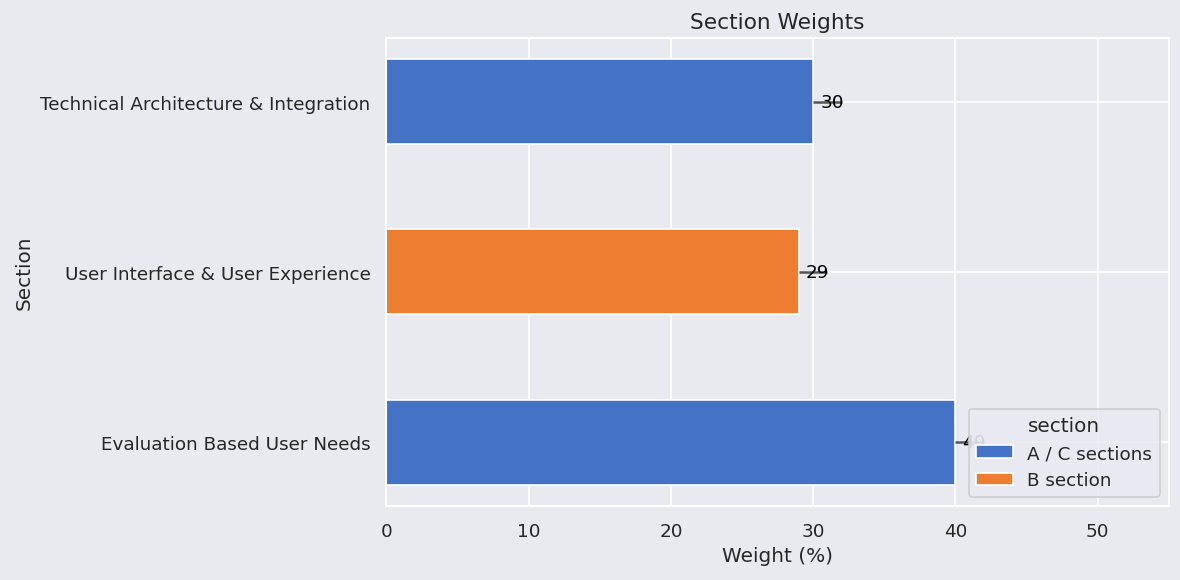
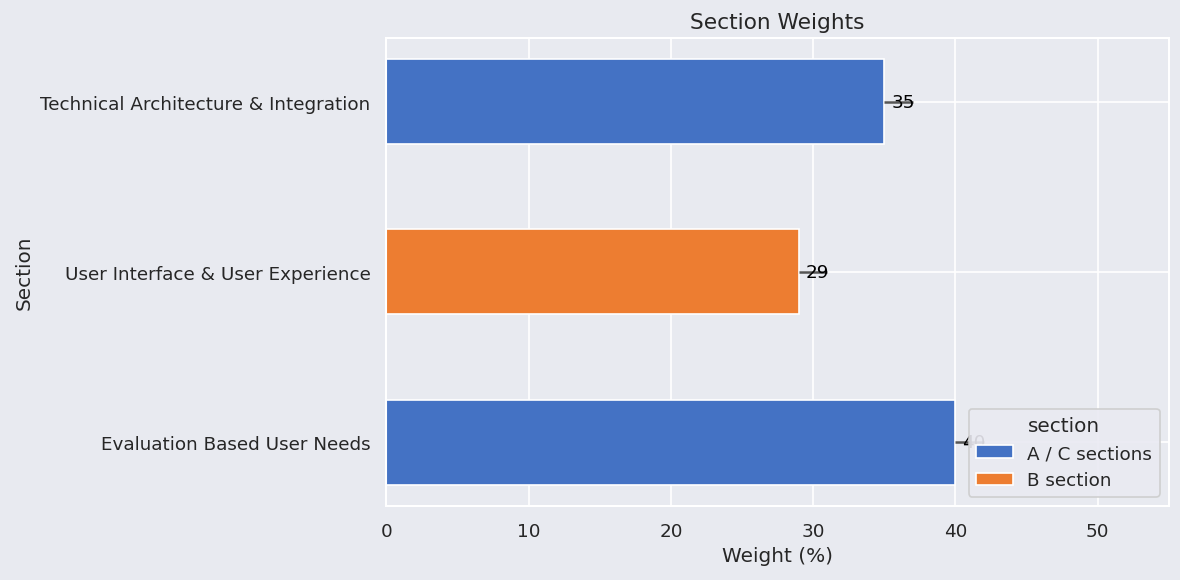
Technical Architecture & Integration: 30 -> 35
